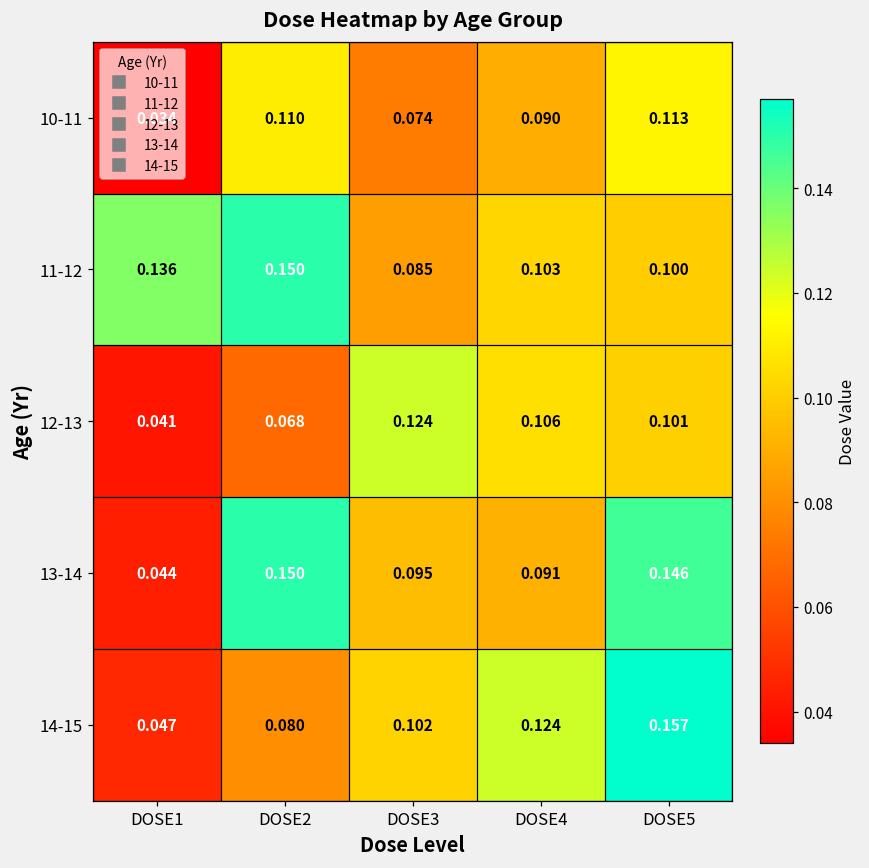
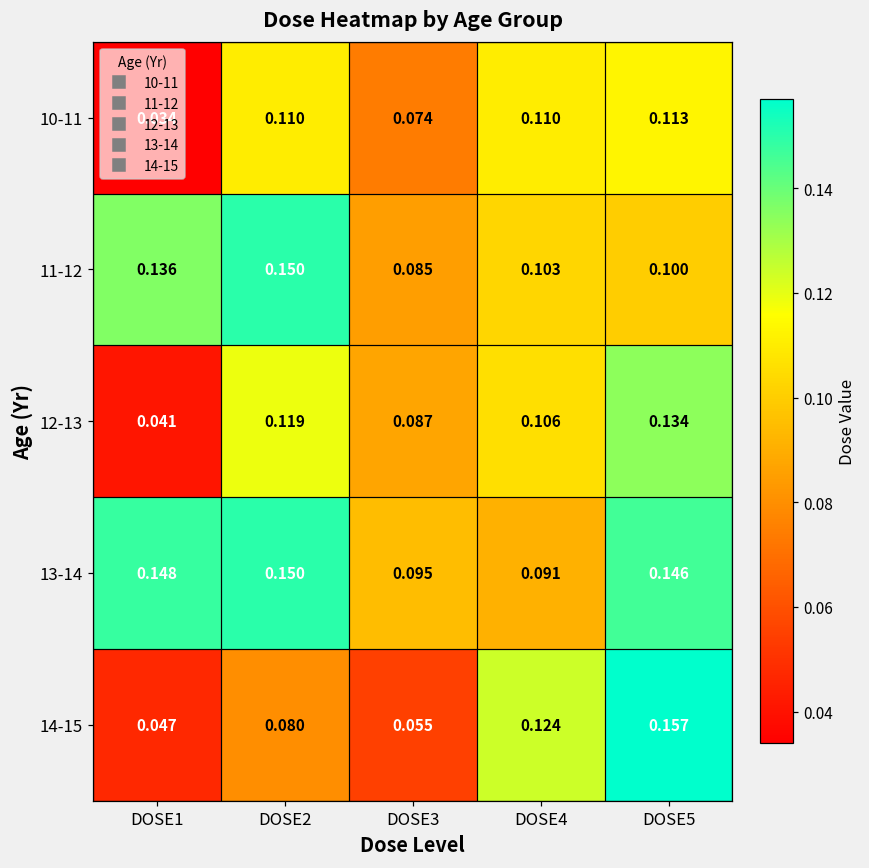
10-11, DOSE4: 0.090 -> 0.110
12-13, DOSE2: 0.068 -> 0.119
12-13, DOSE3: 0.124 -> 0.087
12-13, DOSE5: 0.101 -> 0.134
13-14, DOSE1: 0.044 -> 0.148
14-15, DOSE3: 0.102 -> 0.055
